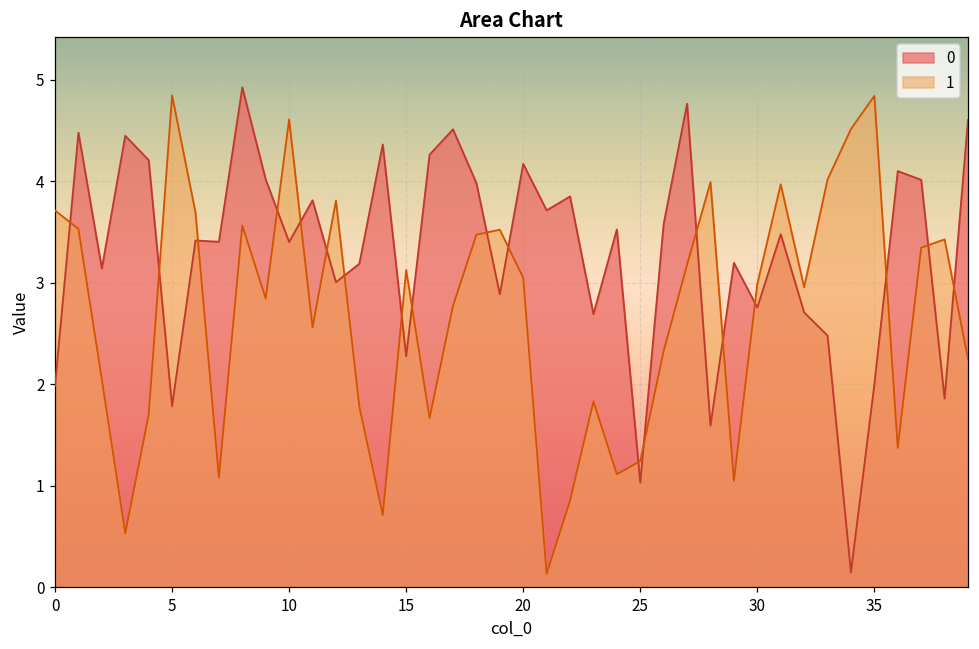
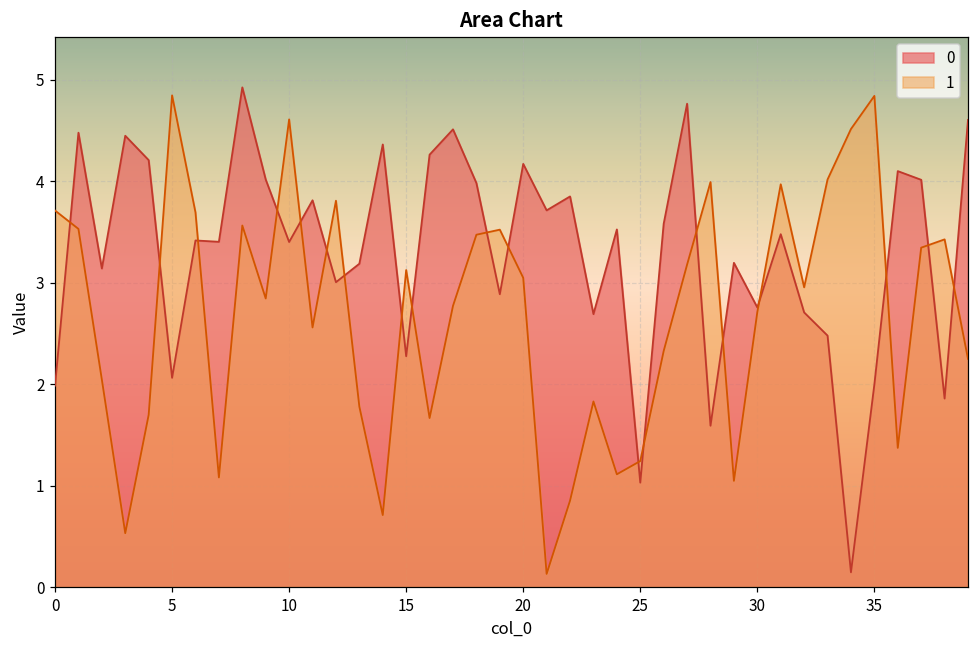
0, 5: 1.8 -> 2.1
1, 30: 3.0 -> 2.7
